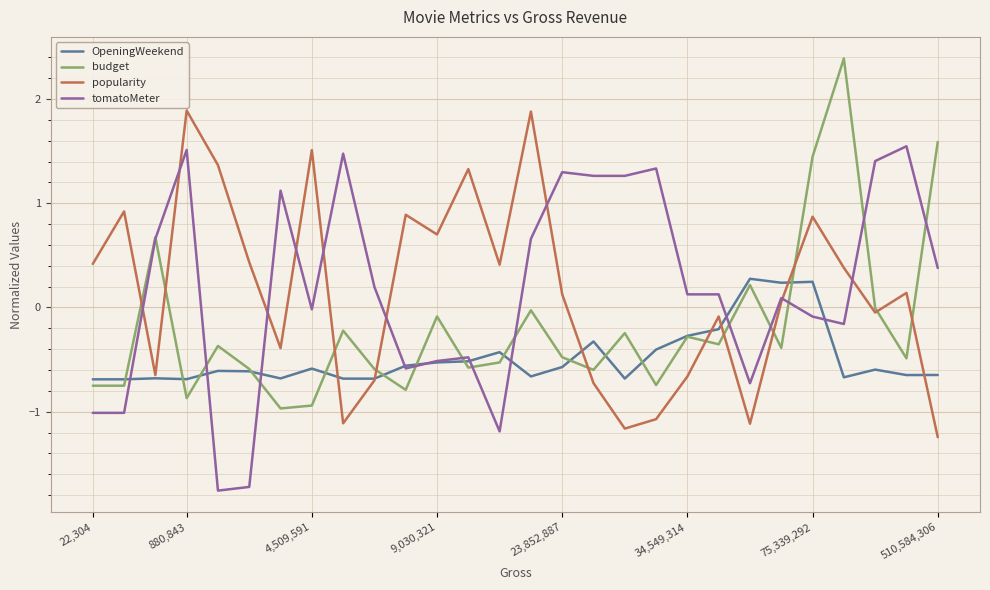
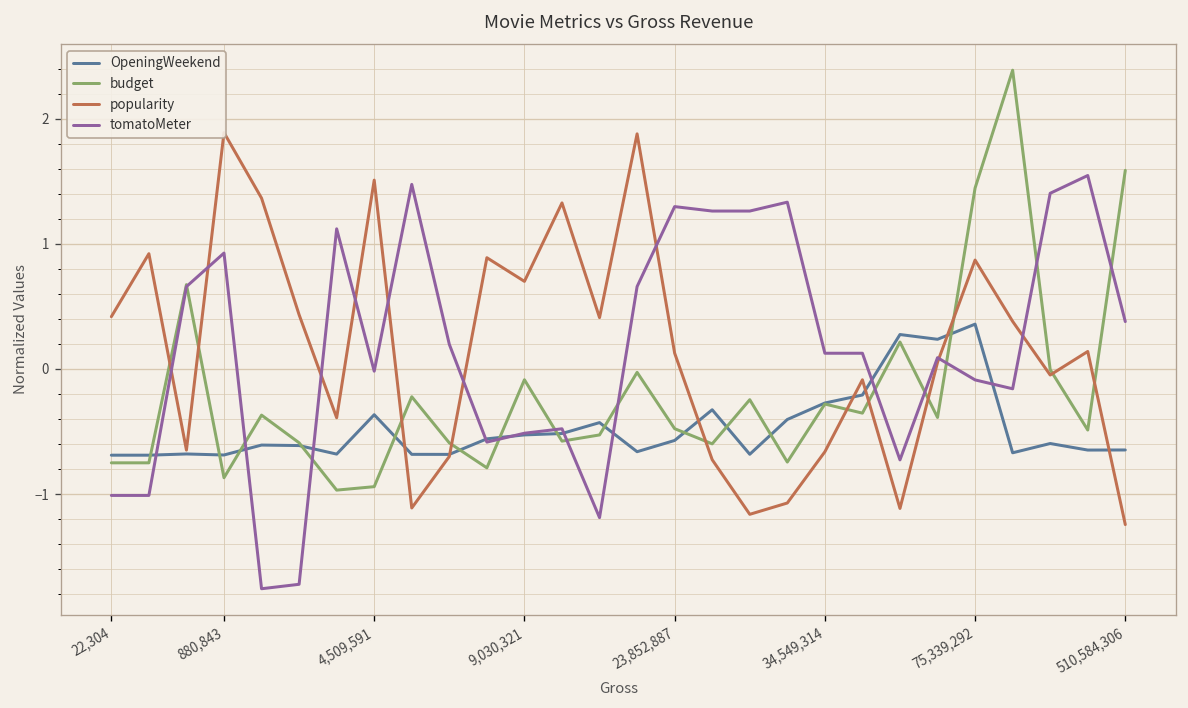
tomatoMeter, 880,843: 1.51 -> 0.93
OpeningWeekend, 4,509,591: -0.59 -> -0.37
OpeningWeekend, 75,339,292: 0.25 -> 0.36
